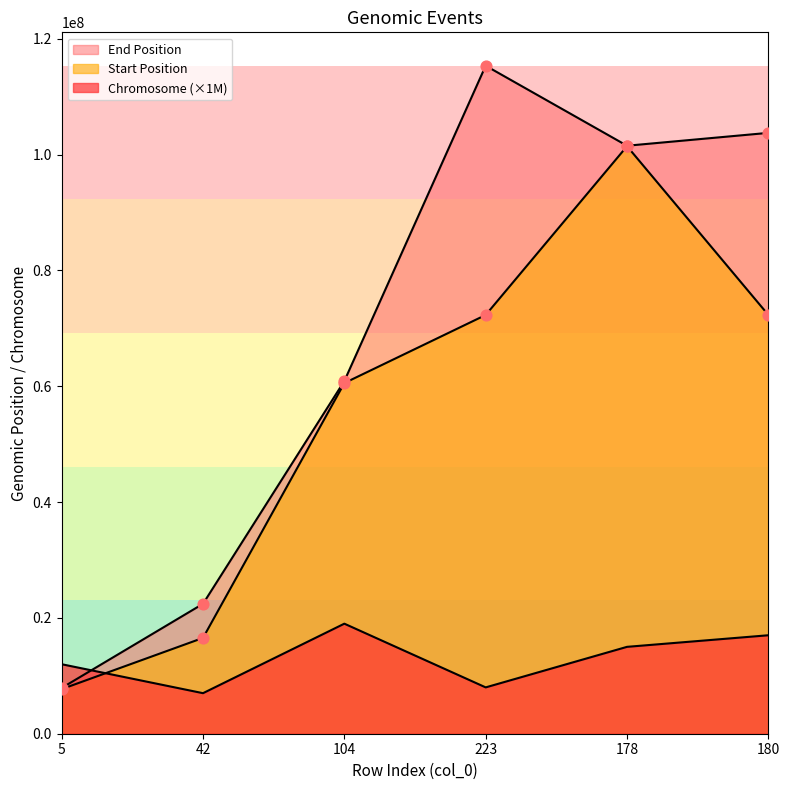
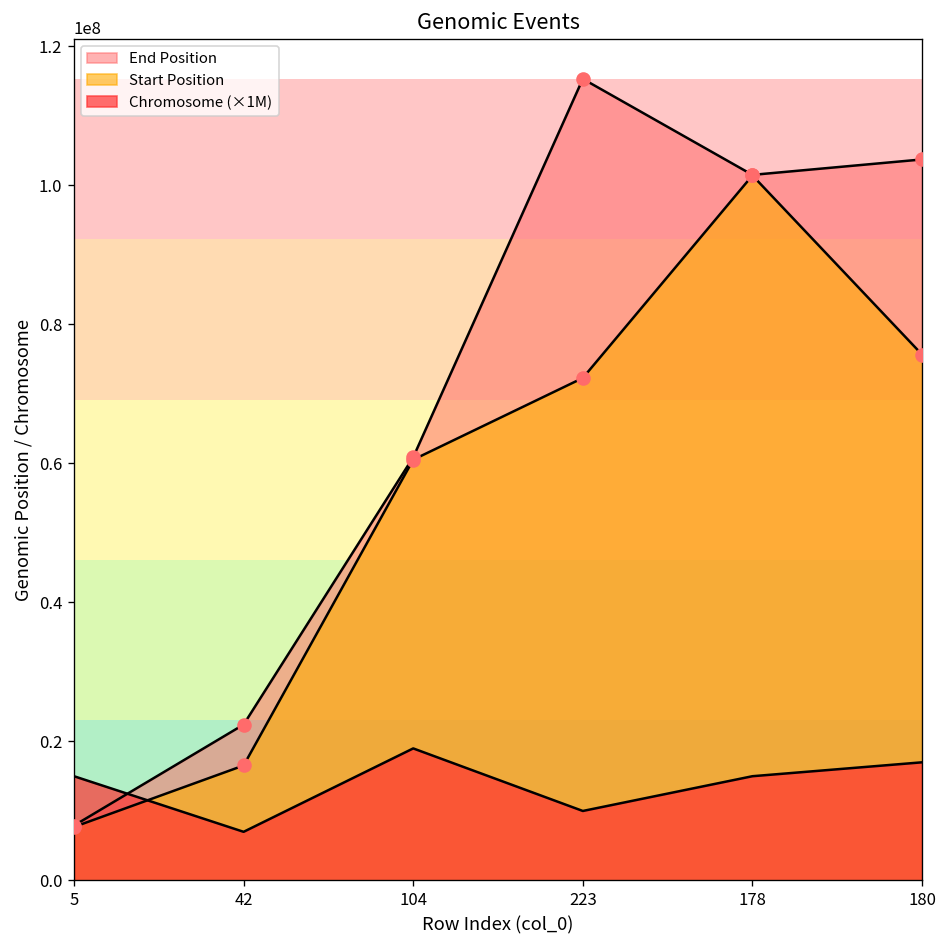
Chromosome (×1M), 5: 12000000 -> 15000000
Chromosome (×1M), 223: 8000000 -> 10000000
Start Position, 180: 72000000 -> 76000000
